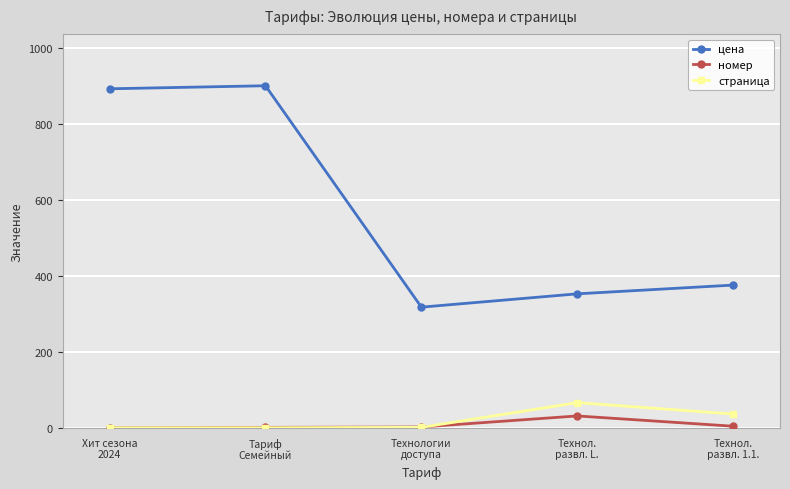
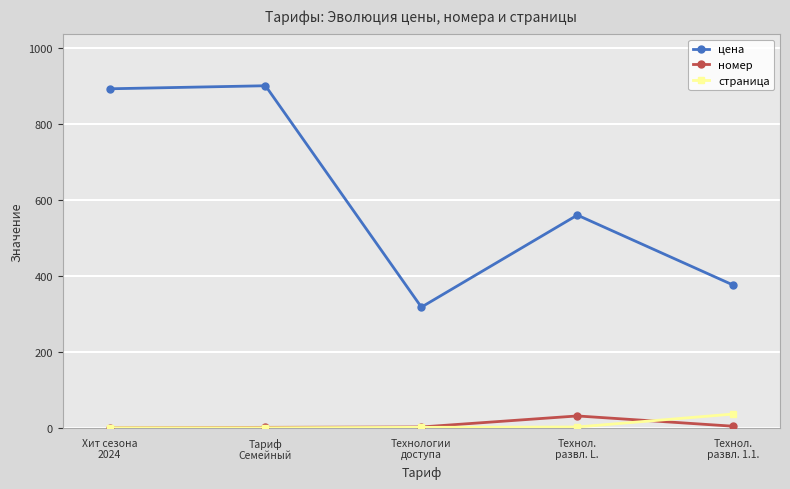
цена, Технол. развл. L.: 350 -> 560
страница, Технол. развл. L.: 70 -> 0
